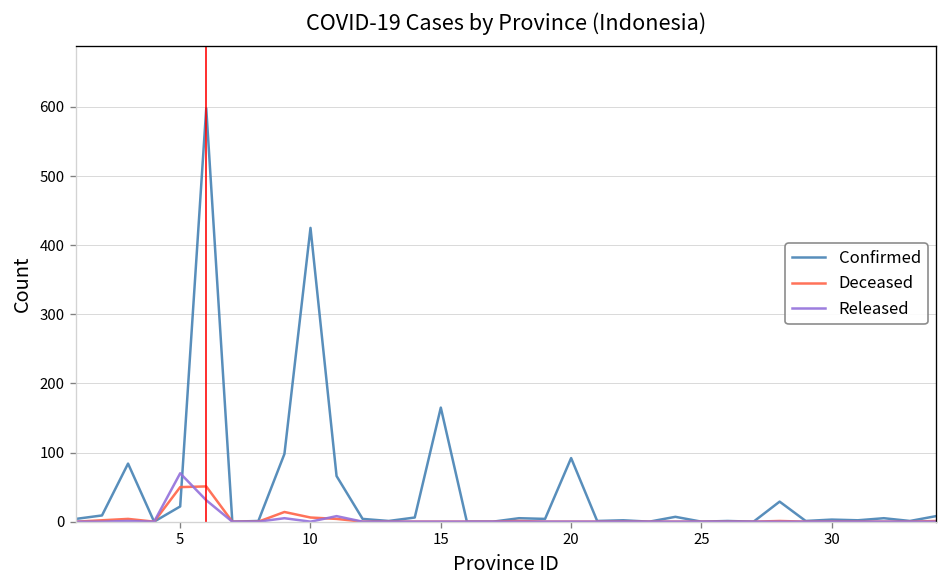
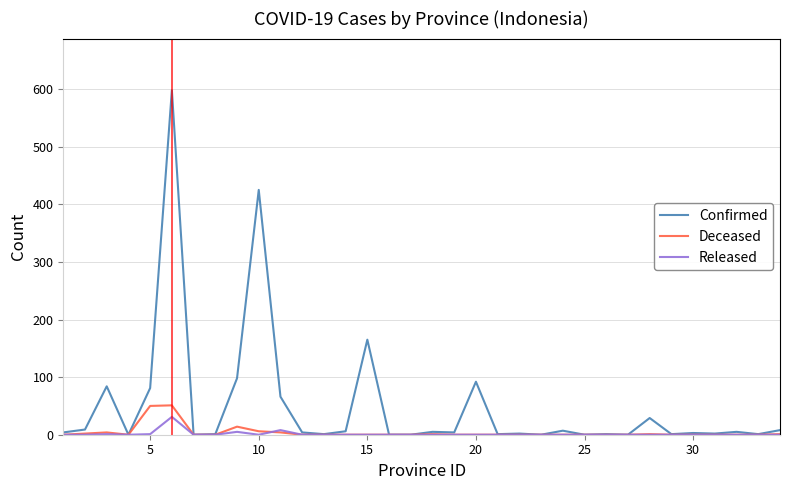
Confirmed, 5: 20 -> 80
Released, 5: 70 -> 0
